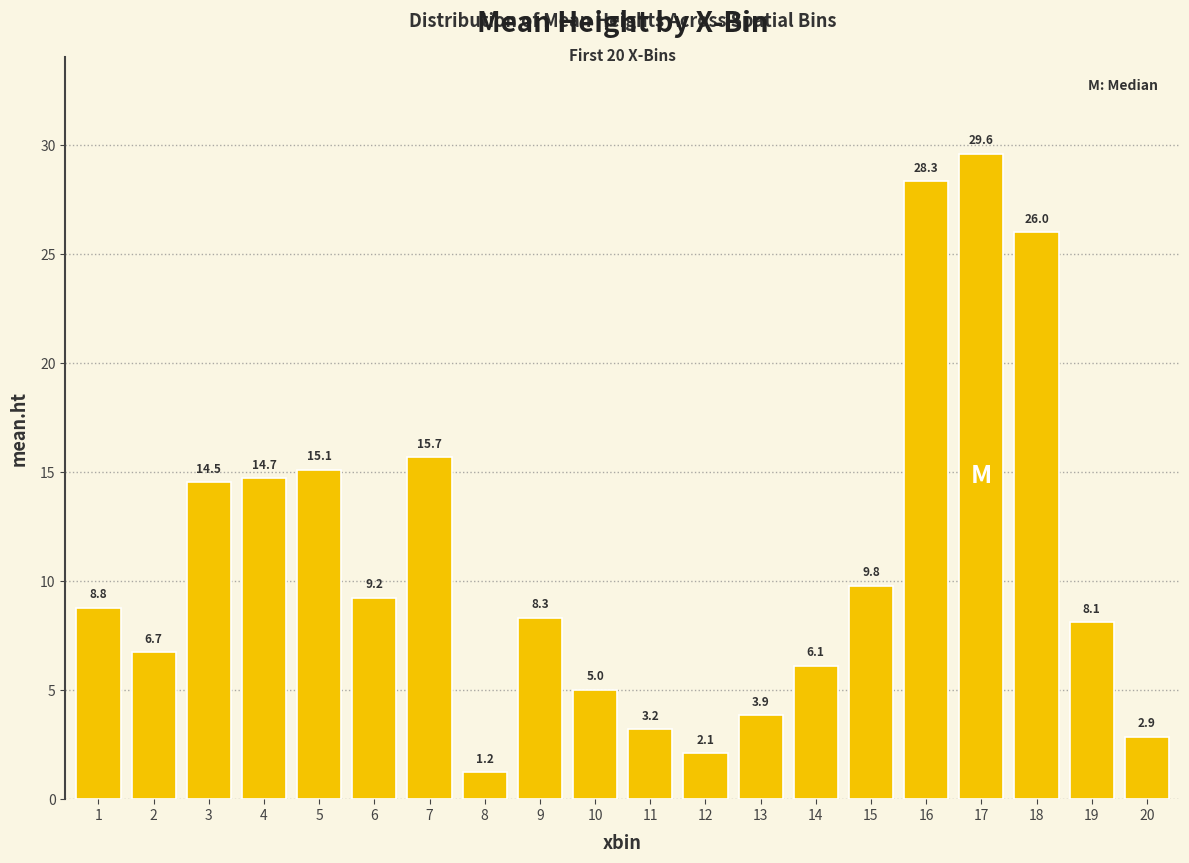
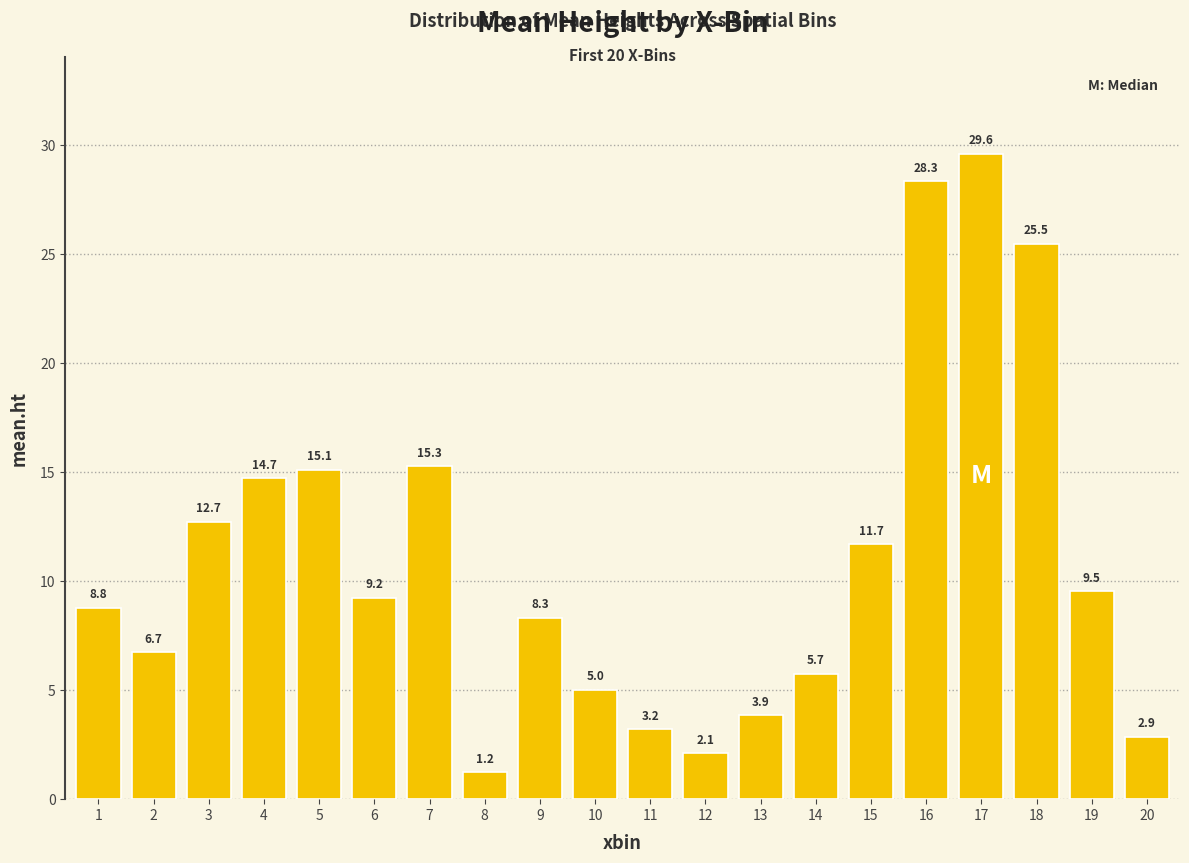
3: 14.5 -> 12.7
7: 15.7 -> 15.3
14: 6.1 -> 5.7
15: 9.8 -> 11.7
18: 26.0 -> 25.5
19: 8.1 -> 9.5
